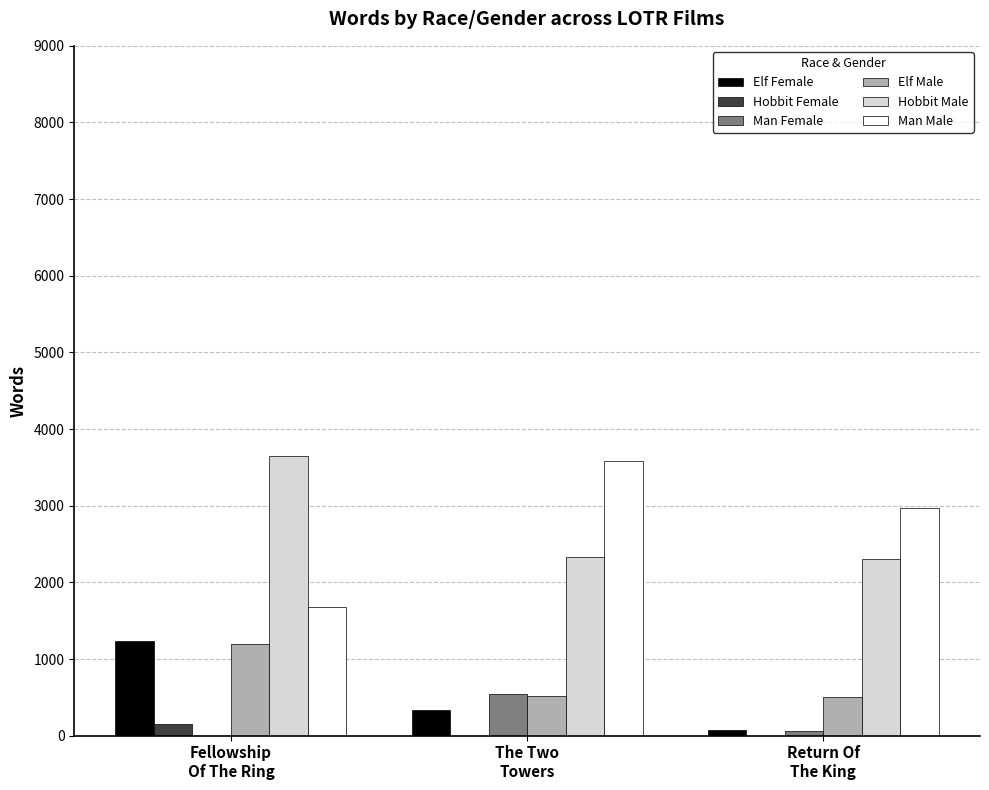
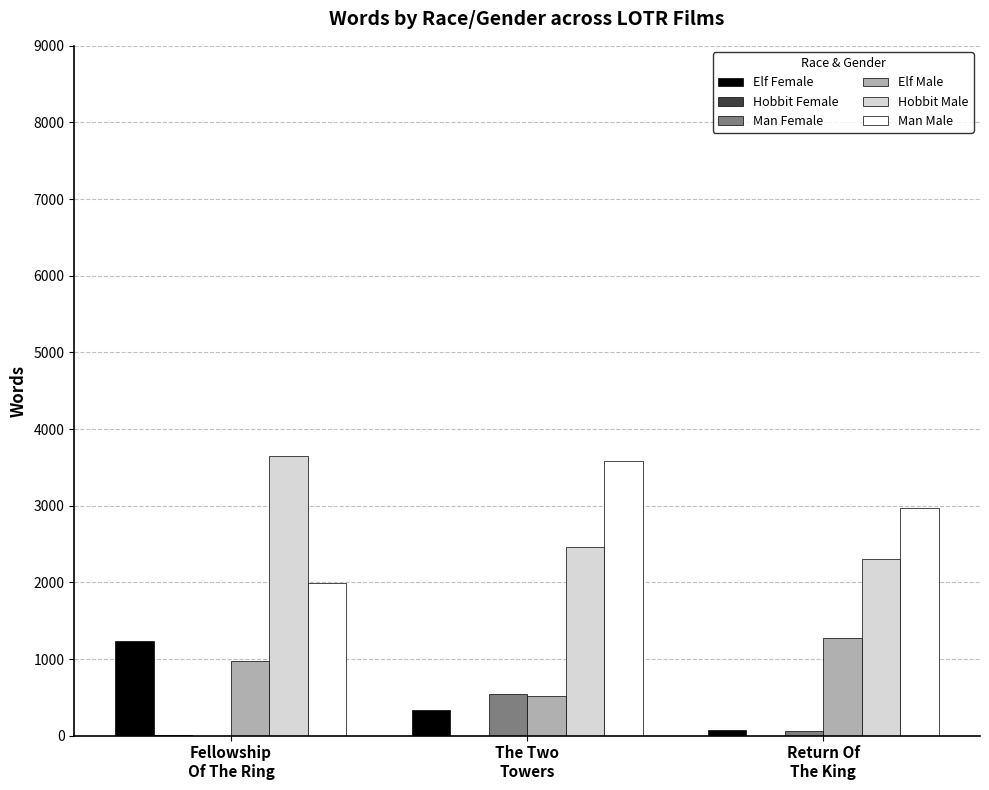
Hobbit Female, Fellowship Of The Ring: 100 -> 0
Elf Male, Fellowship Of The Ring: 1200 -> 1000
Man Male, Fellowship Of The Ring: 1700 -> 2000
Hobbit Male, The Two Towers: 2300 -> 2500
Elf Male, Return Of The King: 500 -> 1300
